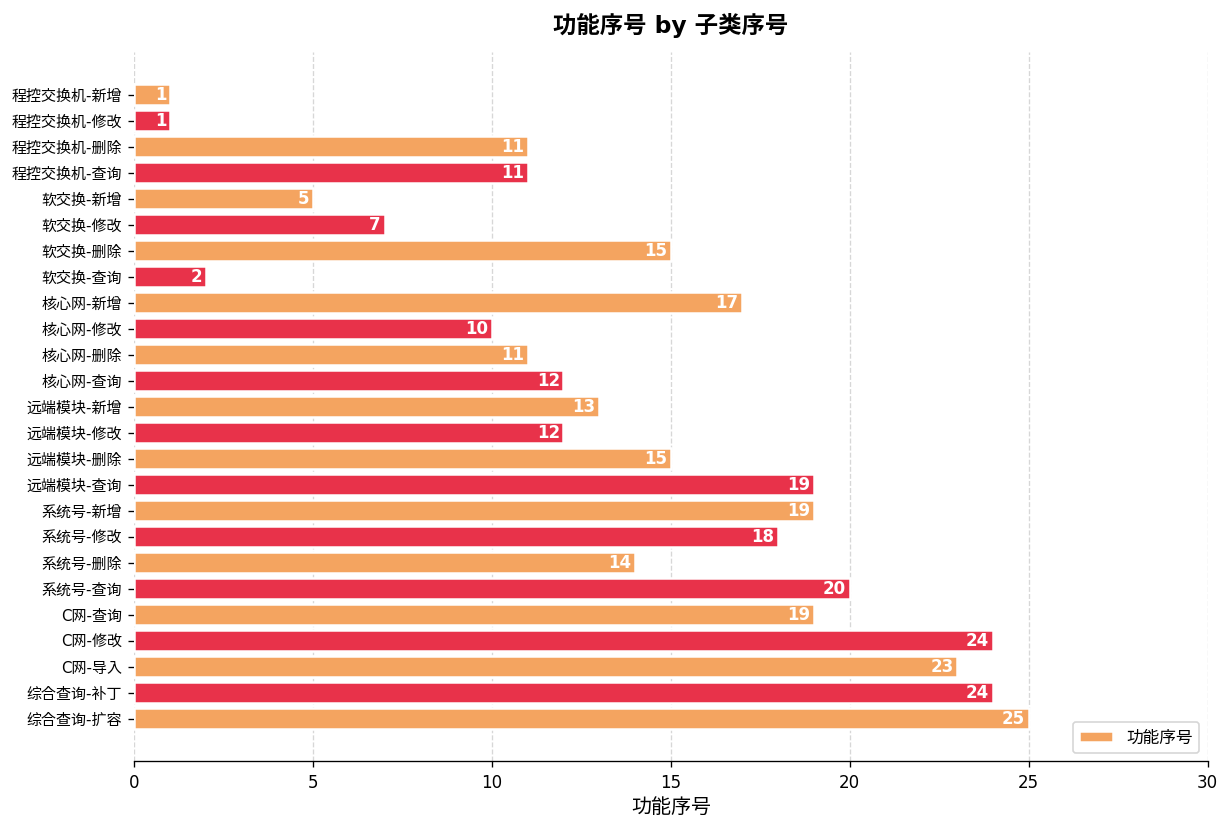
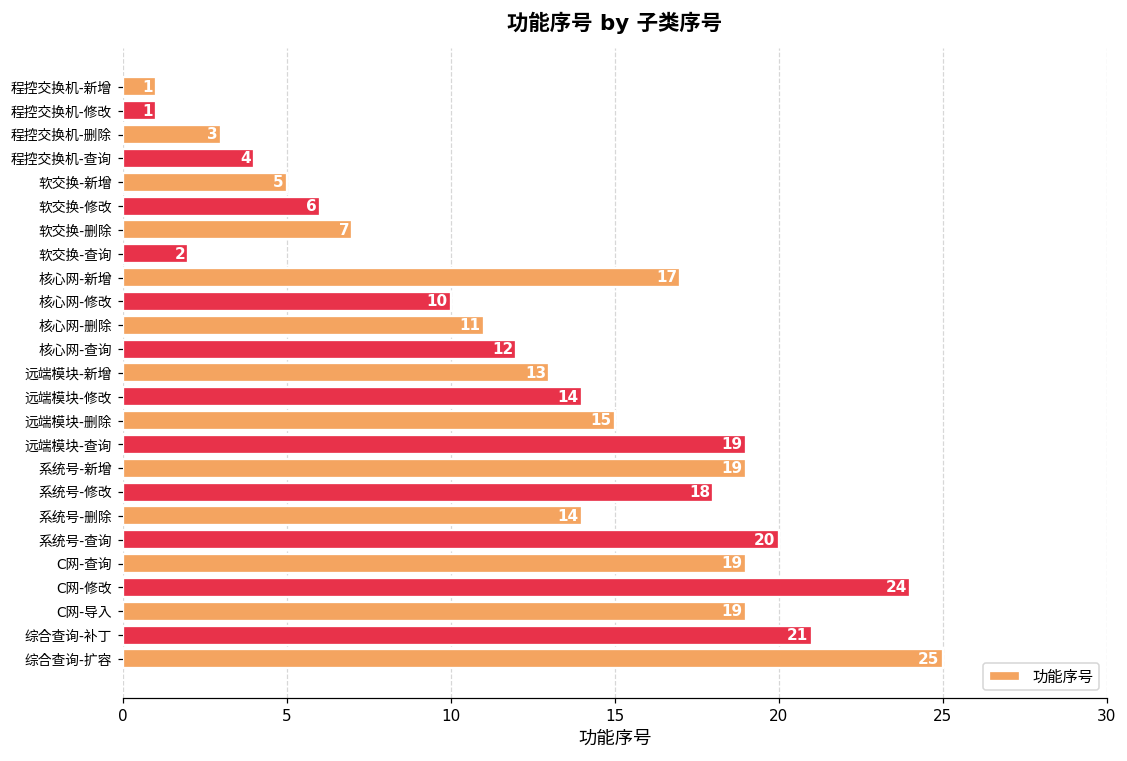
程控交换机-删除: 11 -> 3
程控交换机-查询: 11 -> 4
软交换-修改: 7 -> 6
软交换-删除: 15 -> 7
远端模块-修改: 12 -> 14
C网-导入: 23 -> 19
综合查询-补丁: 24 -> 21
